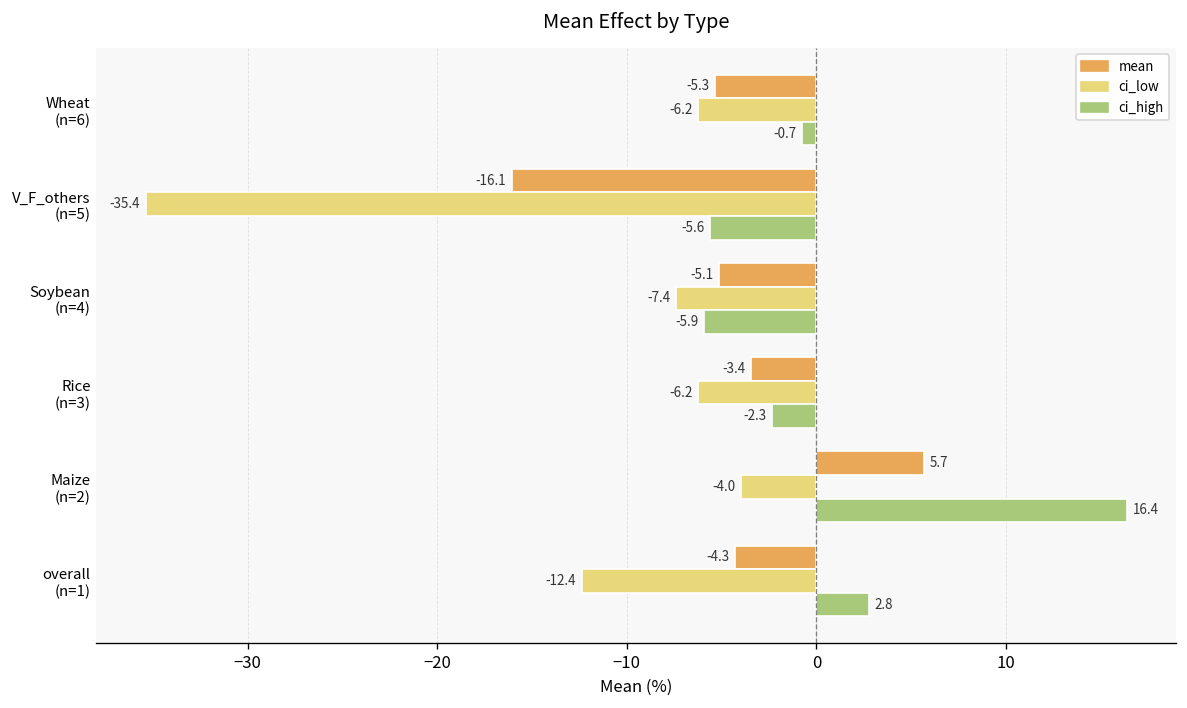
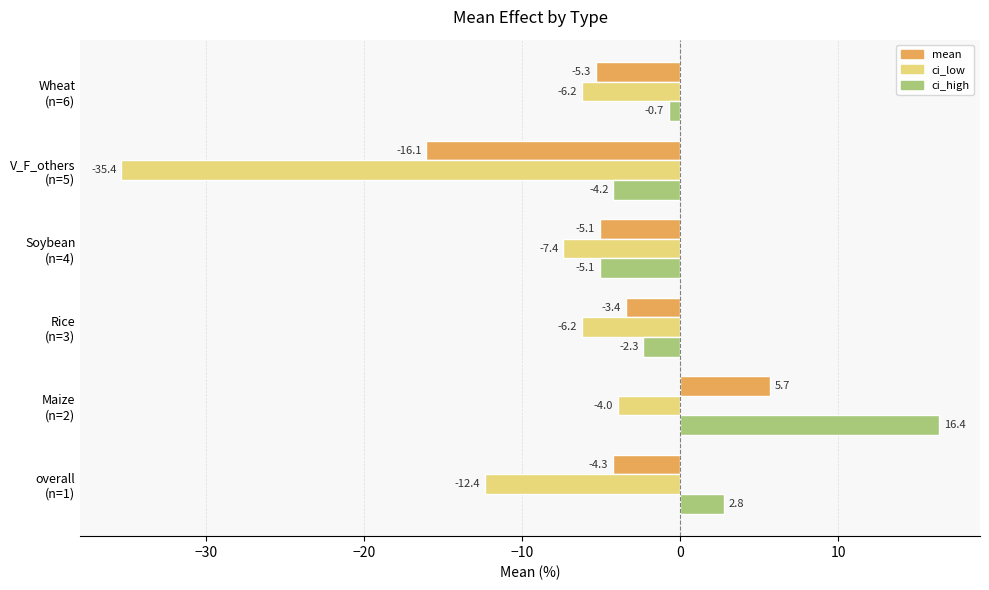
ci_high, V_F_others (n=5): -5.6 -> -4.2
ci_high, Soybean (n=4): -5.9 -> -5.1
